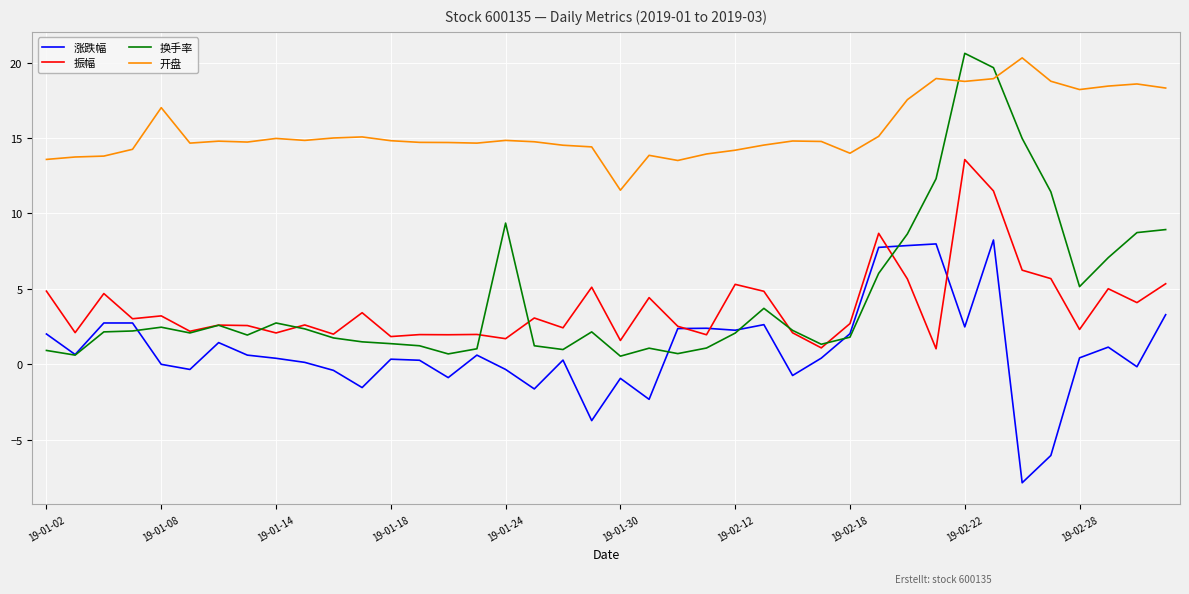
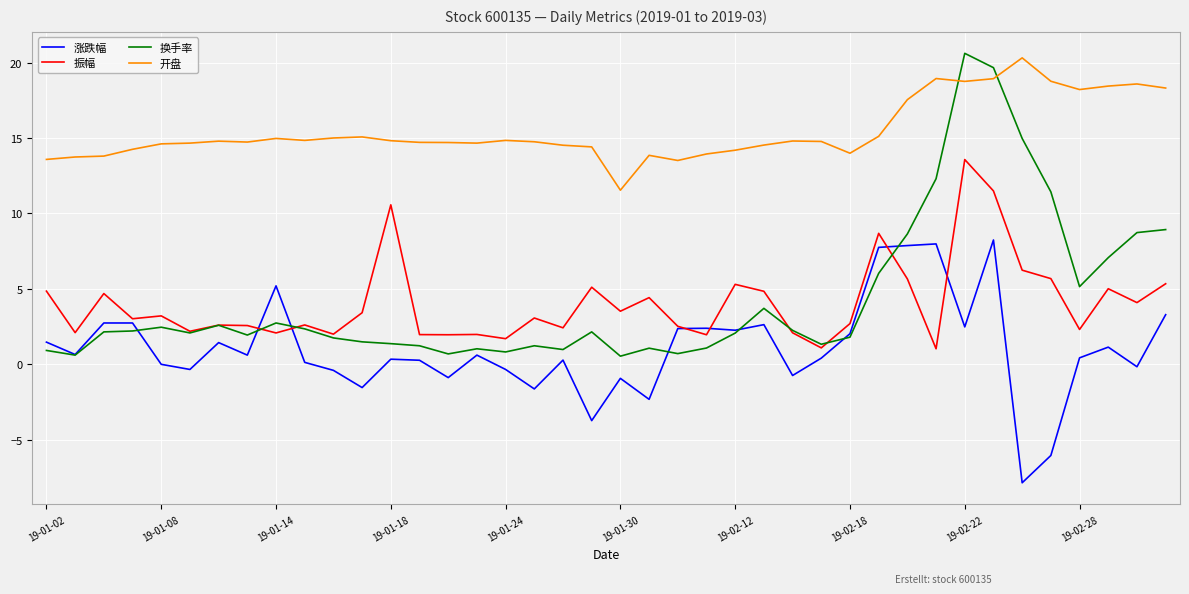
涨跌幅, 19-01-02: 2.0 -> 1.5
开盘, 19-01-08: 17.0 -> 14.6
涨跌幅, 19-01-14: 0.4 -> 5.2
振幅, 19-01-18: 1.8 -> 10.6
换手率, 19-01-24: 9.4 -> 0.8
振幅, 19-01-30: 1.6 -> 3.5
